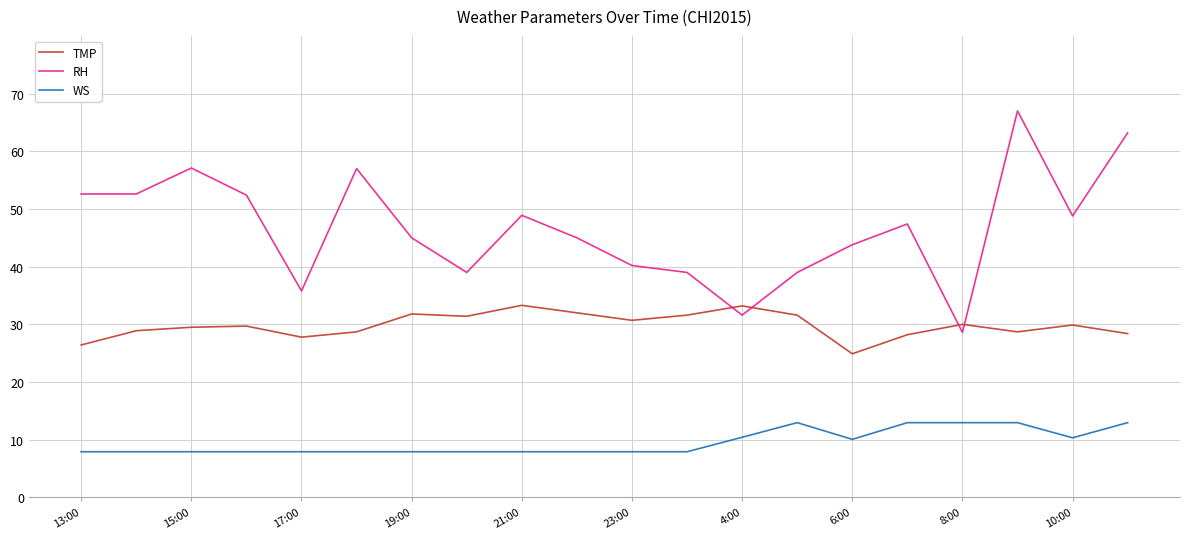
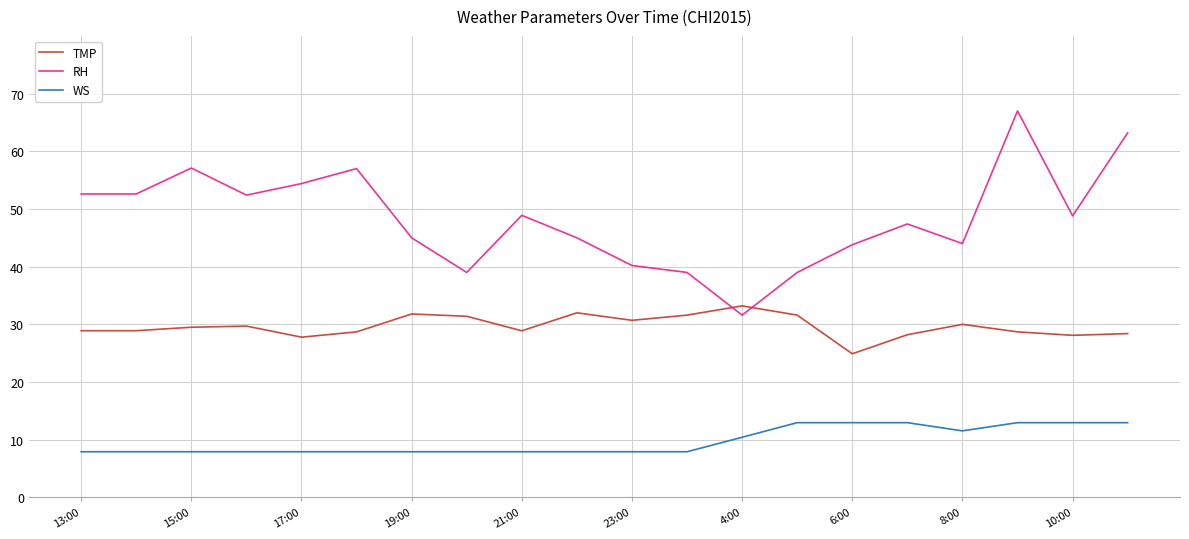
TMP, 13:00: 26 -> 29
RH, 17:00: 36 -> 54
TMP, 21:00: 33 -> 29
WS, 6:00: 10 -> 13
RH, 8:00: 29 -> 44
WS, 8:00: 13 -> 12
TMP, 10:00: 30 -> 28
WS, 10:00: 10 -> 13
